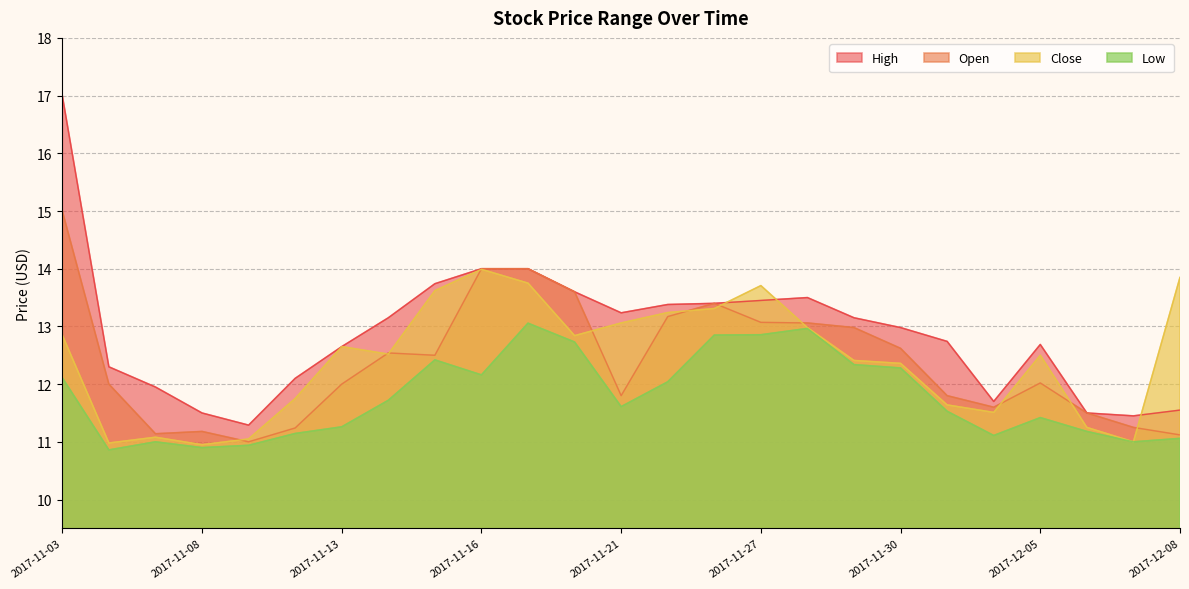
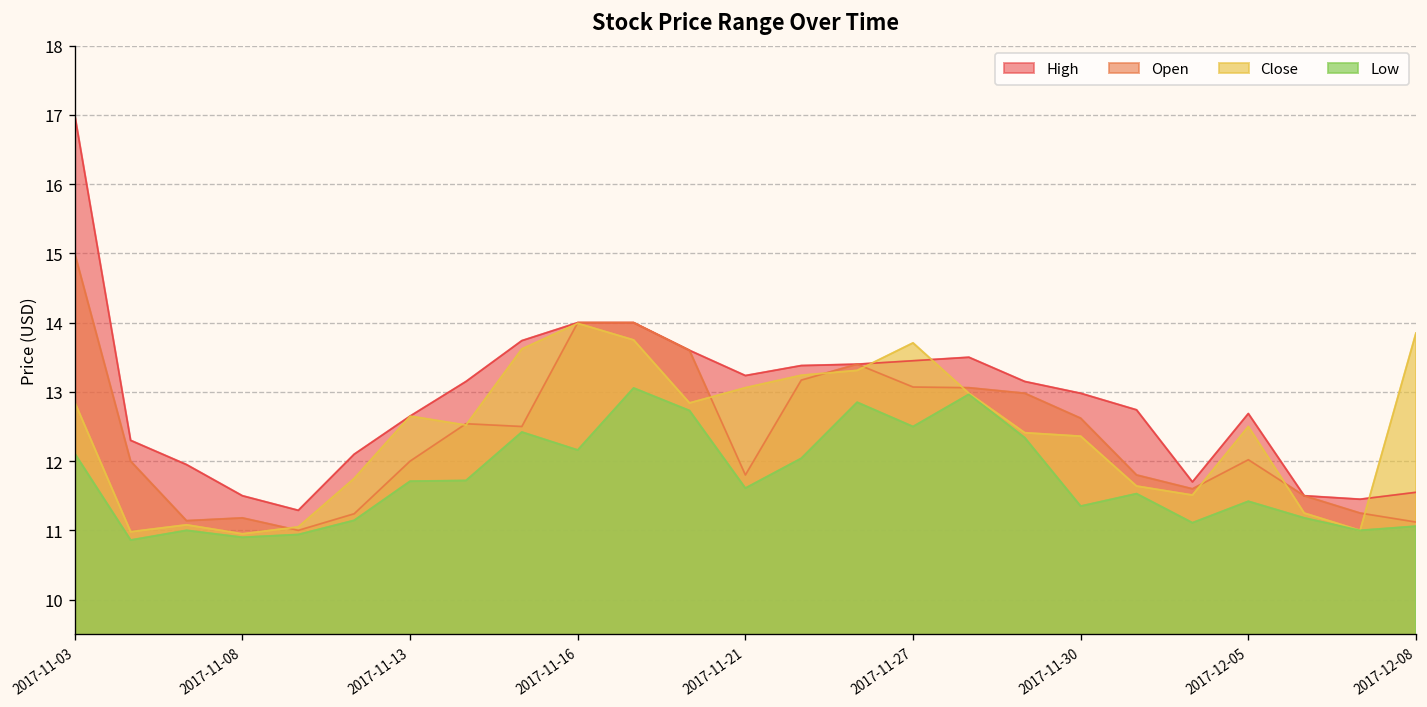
Low, 2017-11-13: 11.3 -> 11.7
Low, 2017-11-27: 12.9 -> 12.5
Low, 2017-11-30: 12.3 -> 11.4
